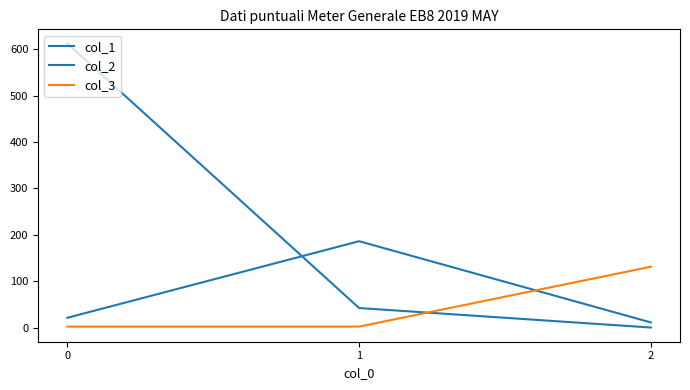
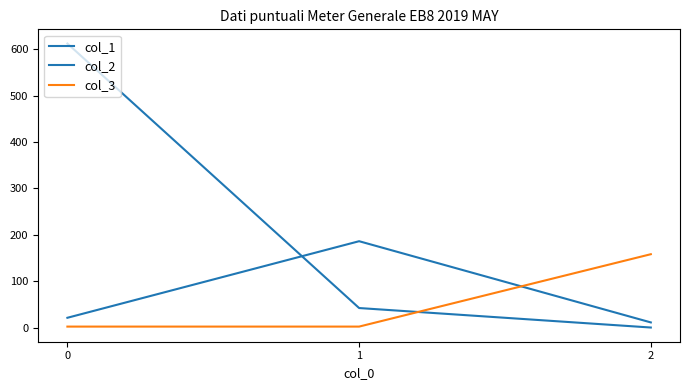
col_3, 2: 130 -> 160
